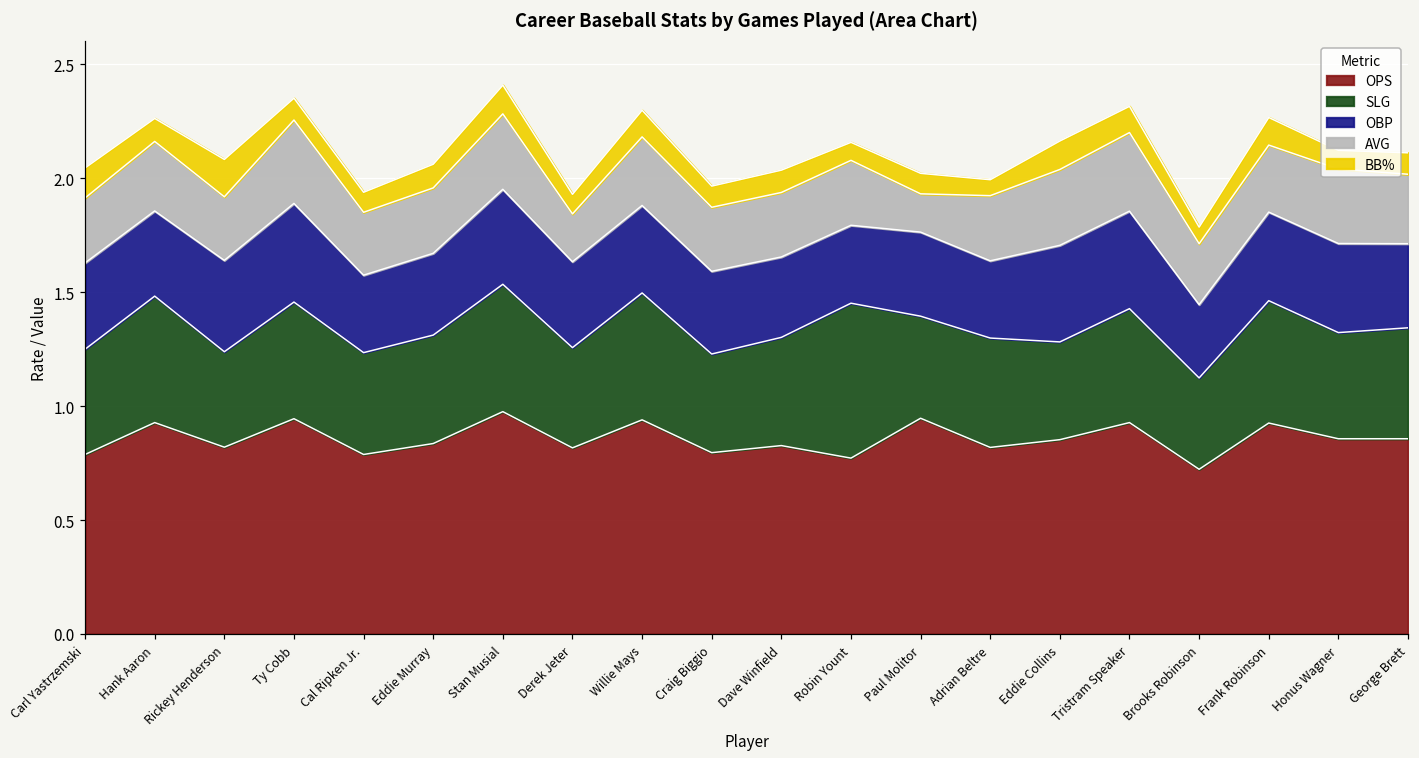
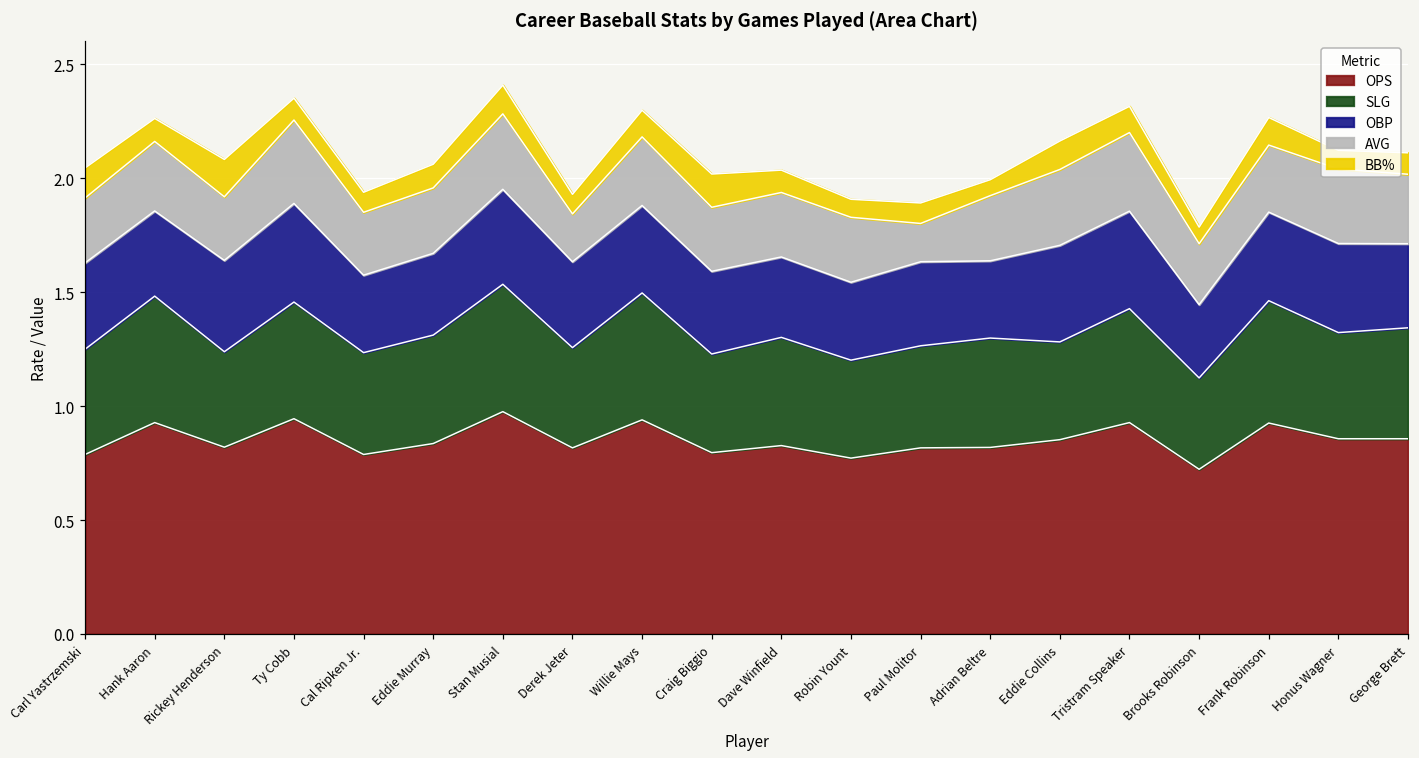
BB%, Craig Biggio: 0.09 -> 0.15
SLG, Robin Yount: 0.68 -> 0.43
OPS, Paul Molitor: 0.95 -> 0.82
